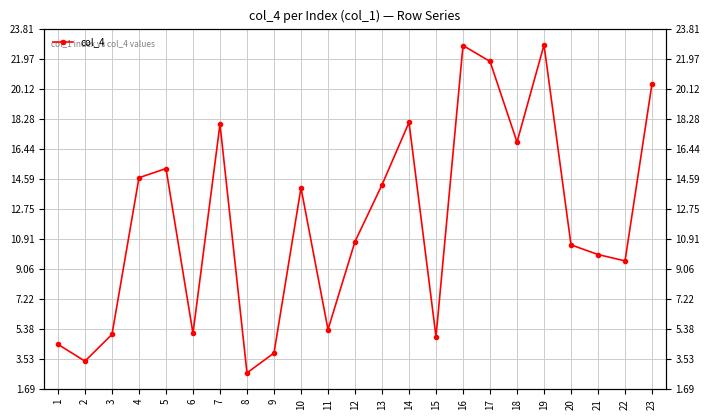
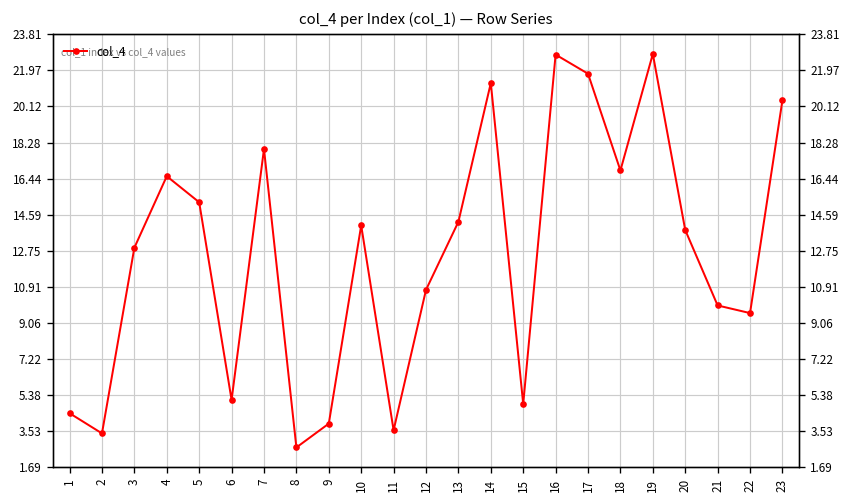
3: 5.1 -> 12.9
4: 14.7 -> 16.6
11: 5.4 -> 3.6
14: 18.1 -> 21.3
20: 10.5 -> 13.8
